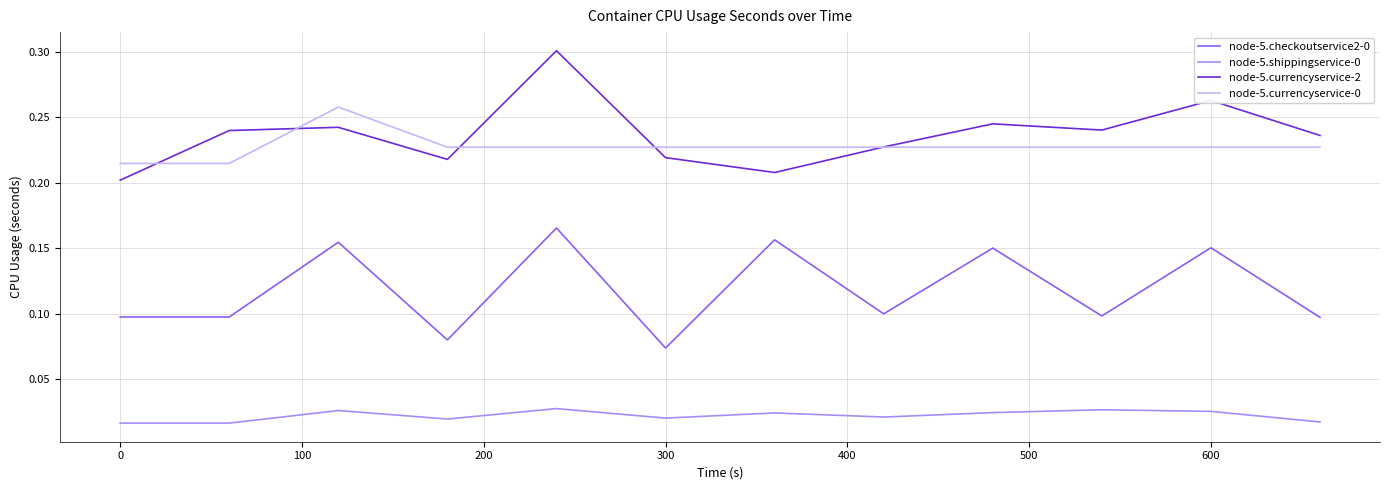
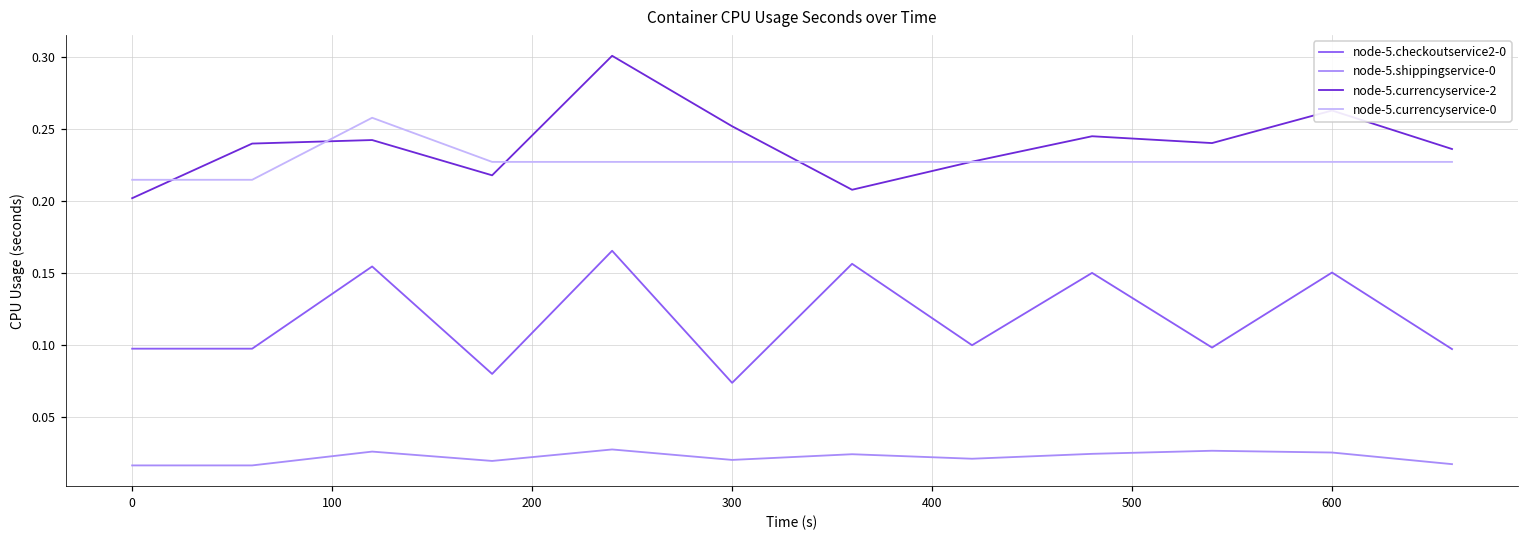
node-5.currencyservice-2, 300: 0.219 -> 0.252
